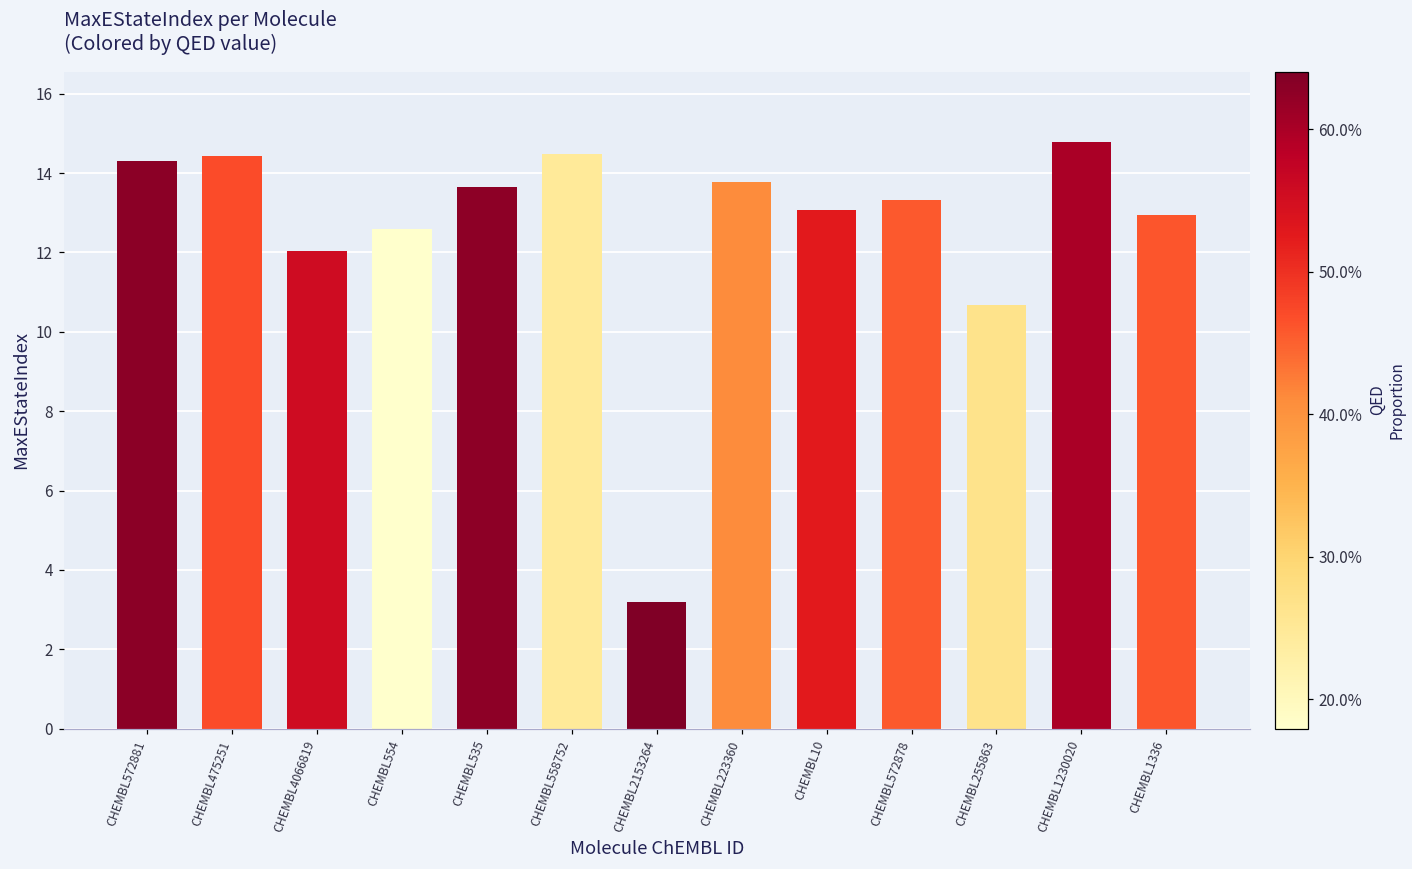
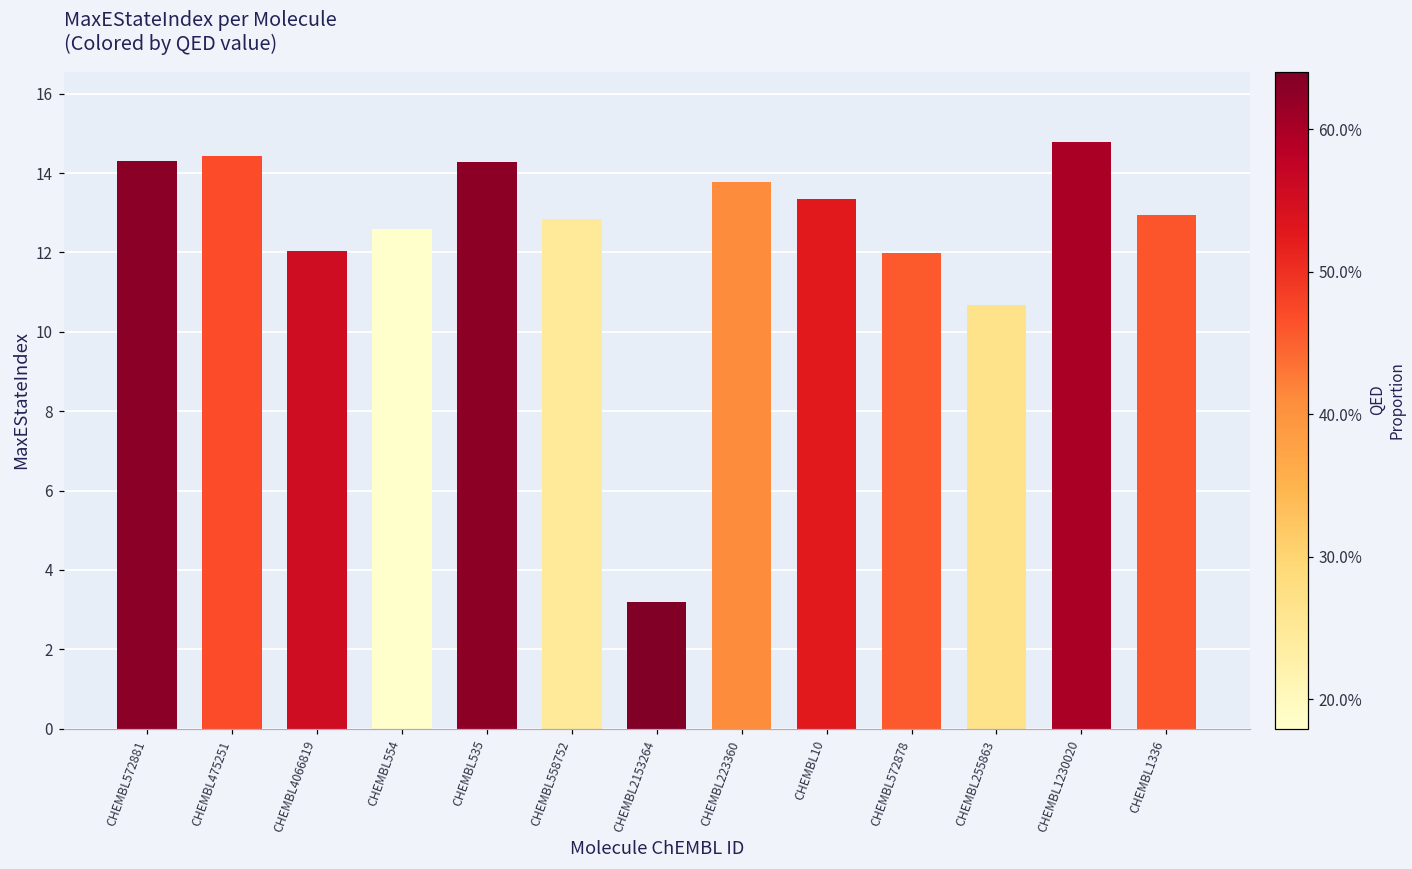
CHEMBL535: 13.7 -> 14.3
CHEMBL558752: 14.5 -> 12.9
CHEMBL10: 13.1 -> 13.3
CHEMBL572878: 13.3 -> 12.0
